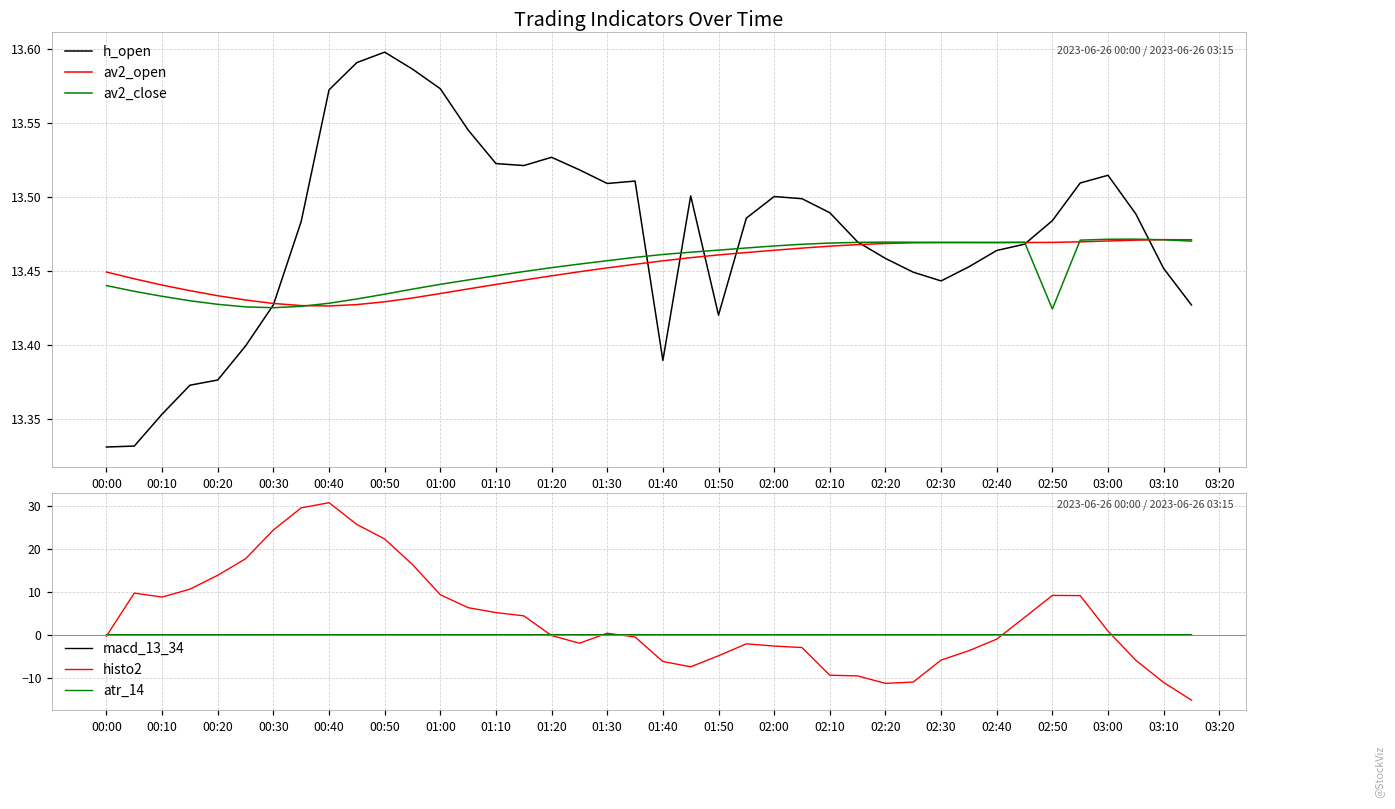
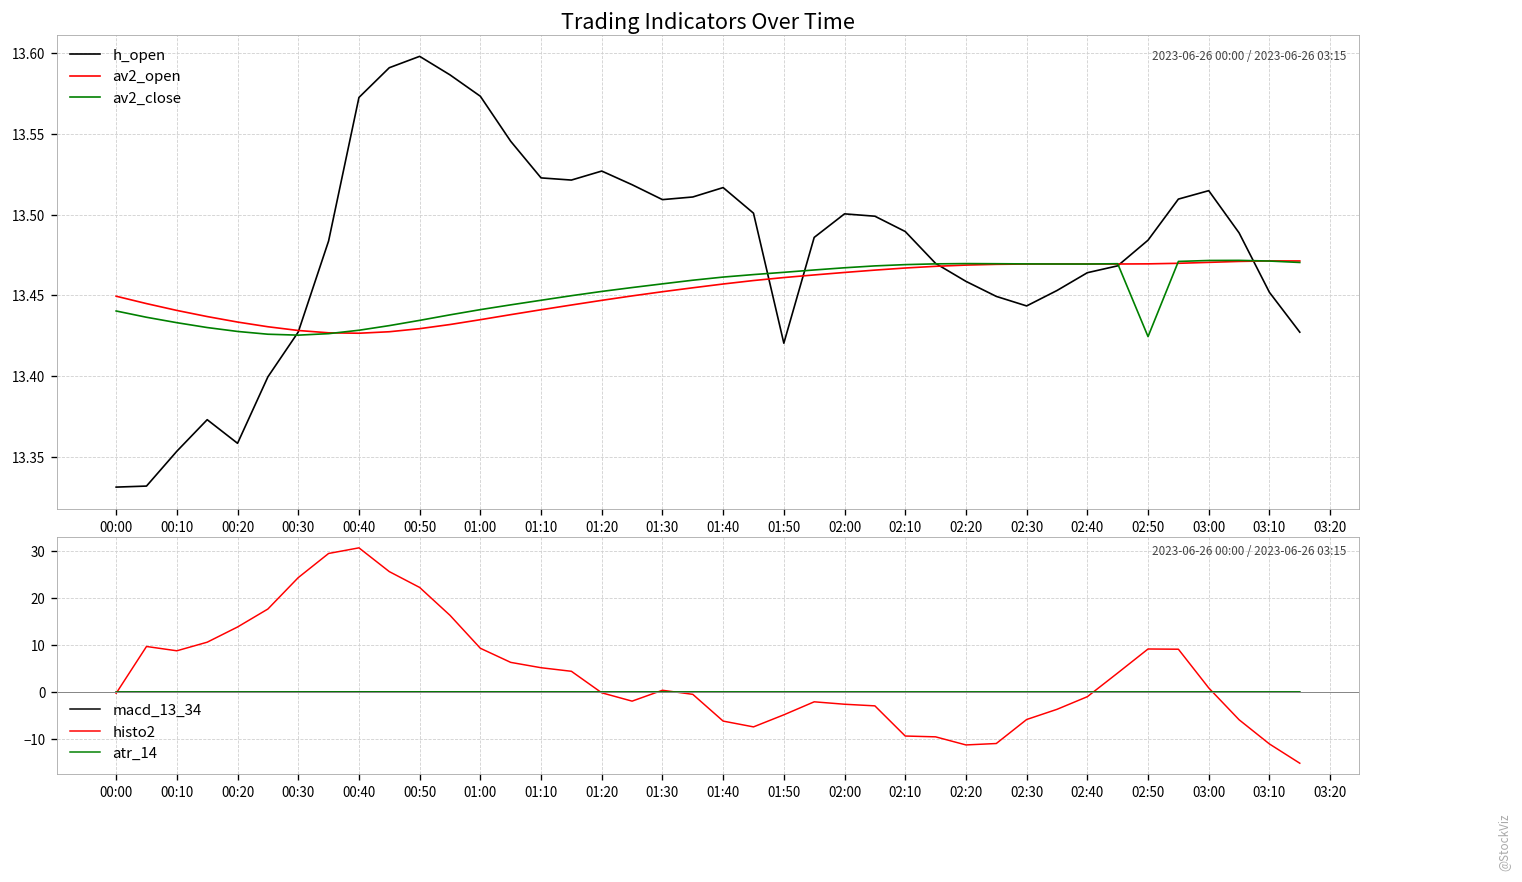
Trading Indicators Over Time, h_open, 00:20: 13.376 -> 13.358
Trading Indicators Over Time, h_open, 01:40: 13.390 -> 13.517
